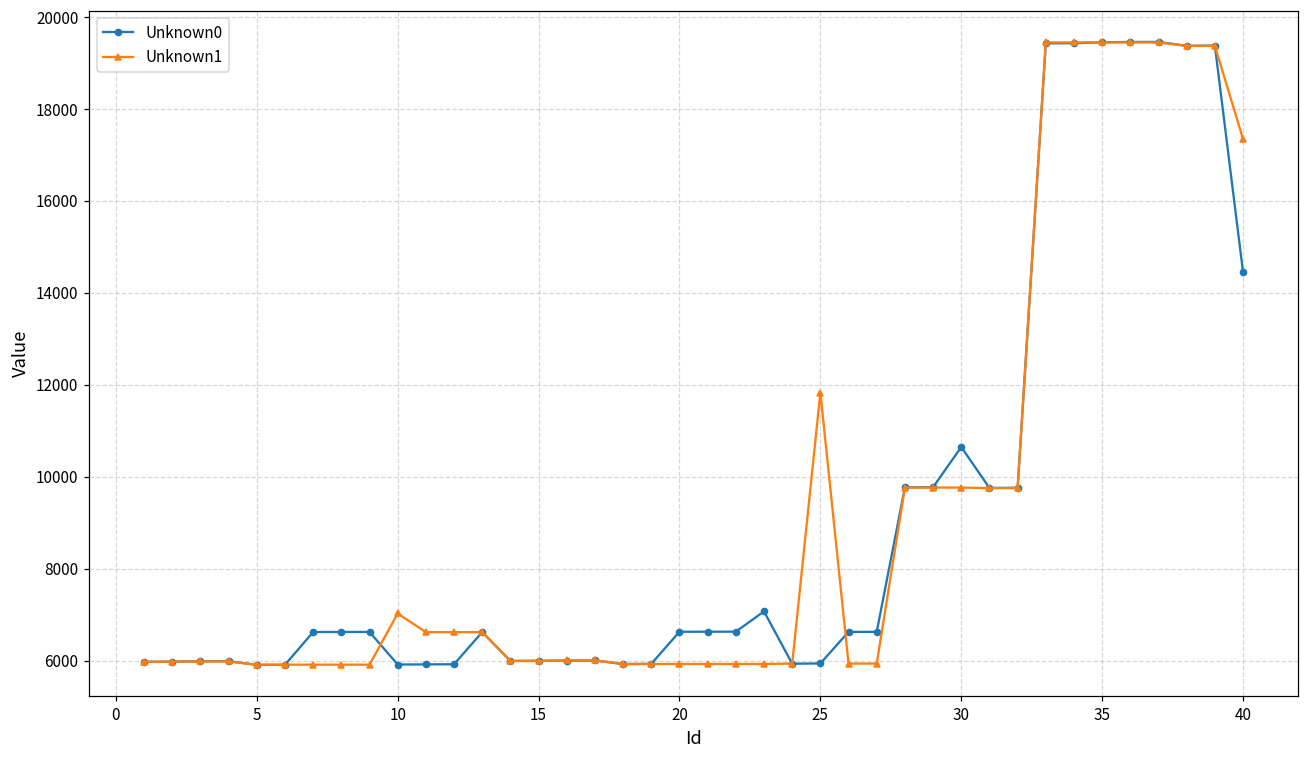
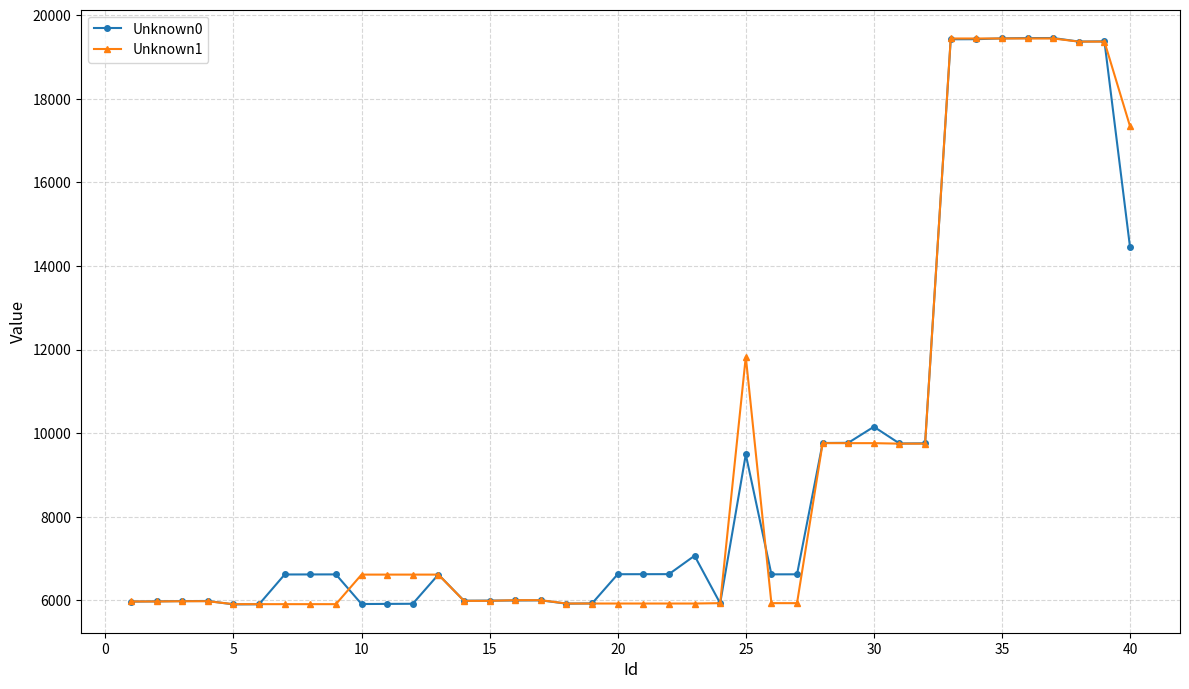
Unknown1, 10: 7000 -> 6600
Unknown0, 25: 5900 -> 9500
Unknown0, 30: 10600 -> 10200
